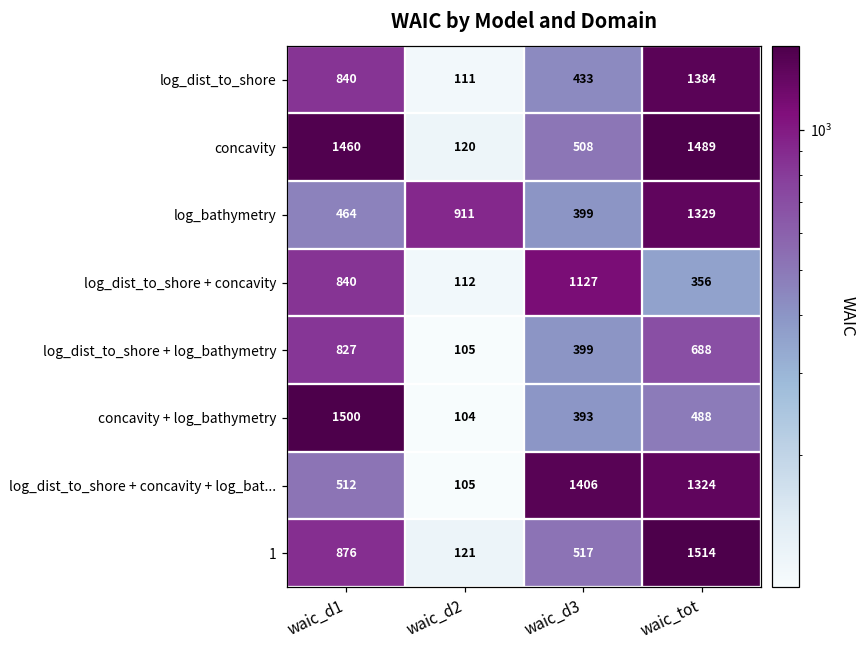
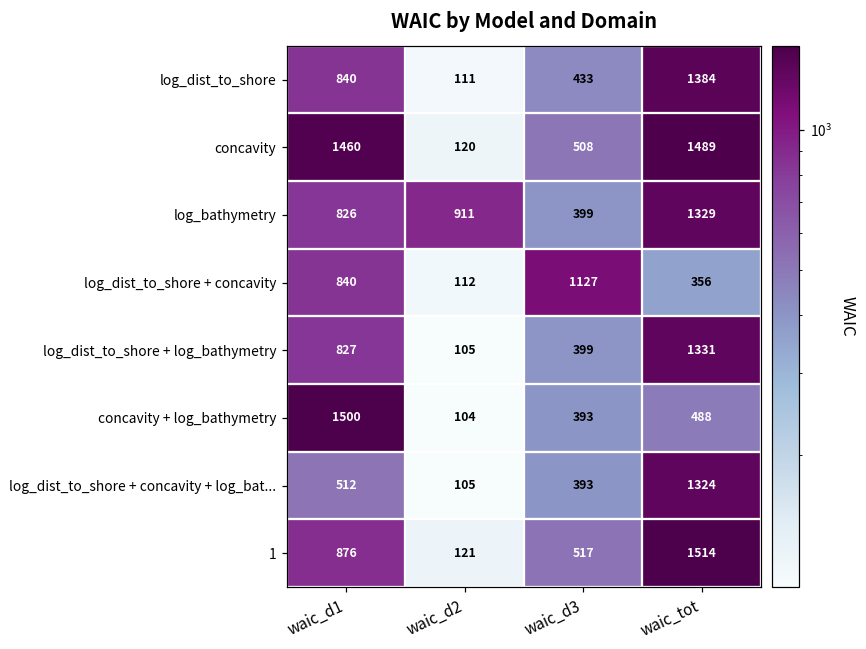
log_bathymetry, waic_d1: 464 -> 826
log_dist_to_shore + log_bathymetry, waic_tot: 688 -> 1331
log_dist_to_shore + concavity + log_bat..., waic_d3: 1406 -> 393
